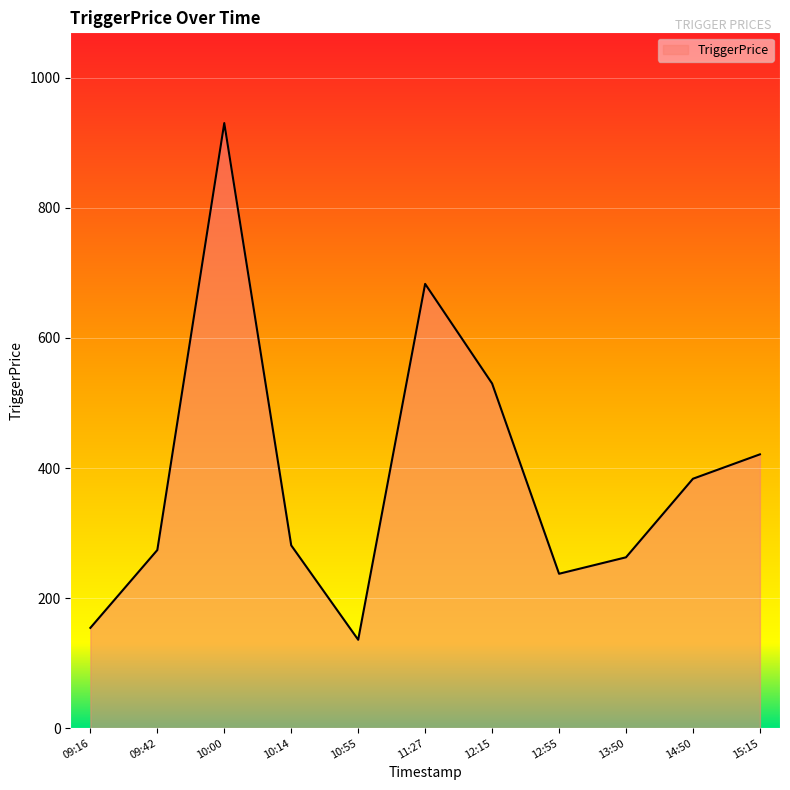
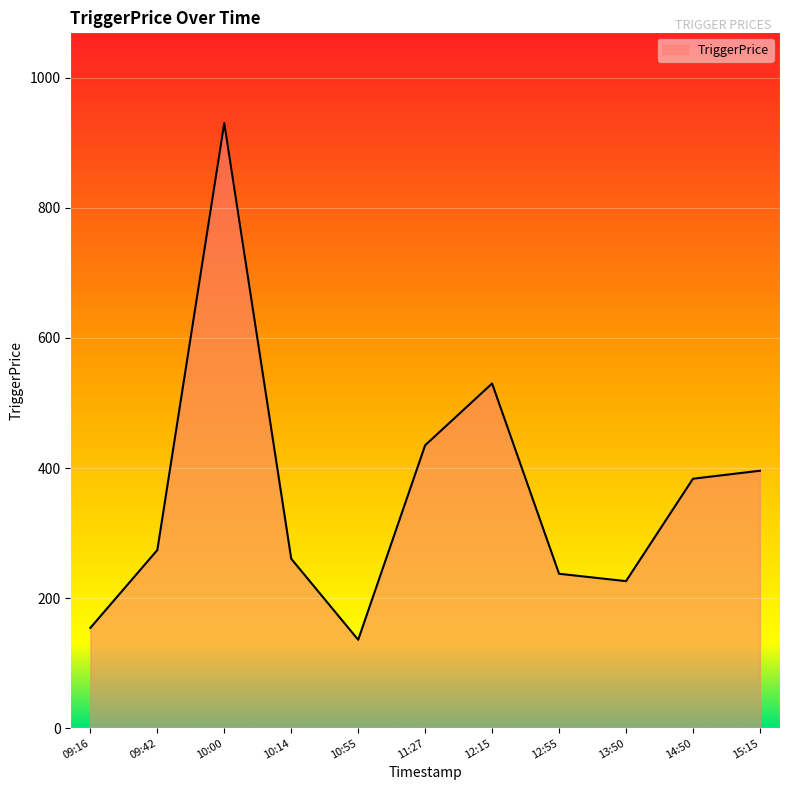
10:14: 280 -> 260
11:27: 680 -> 440
13:50: 260 -> 230
15:15: 420 -> 400
